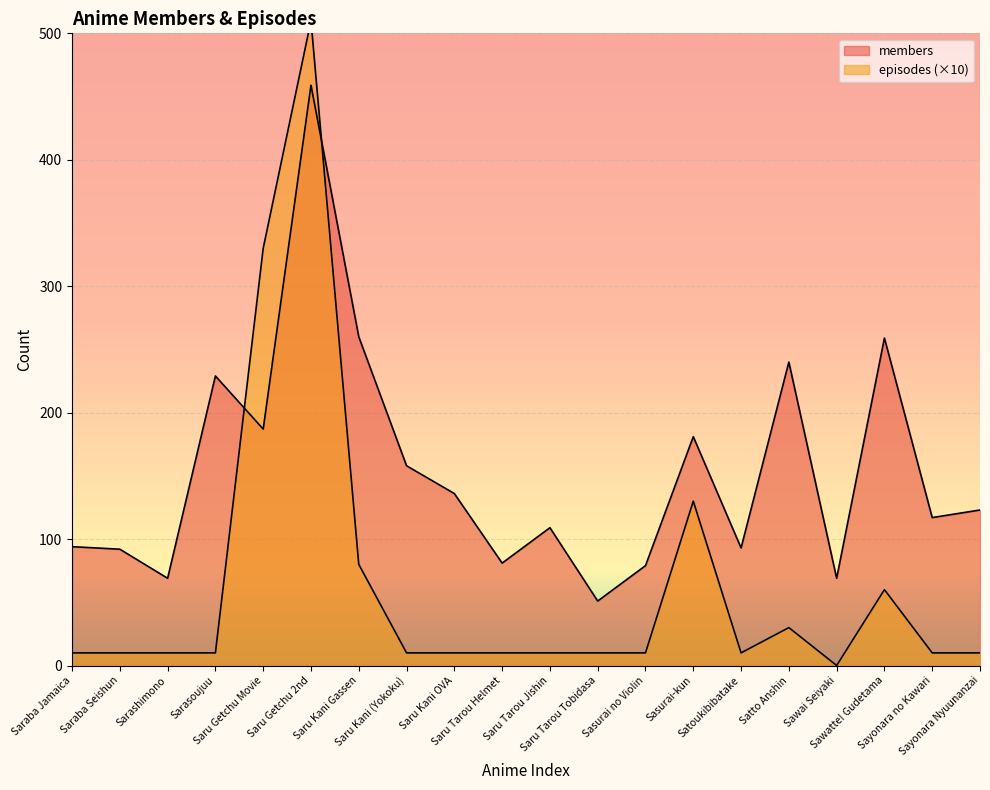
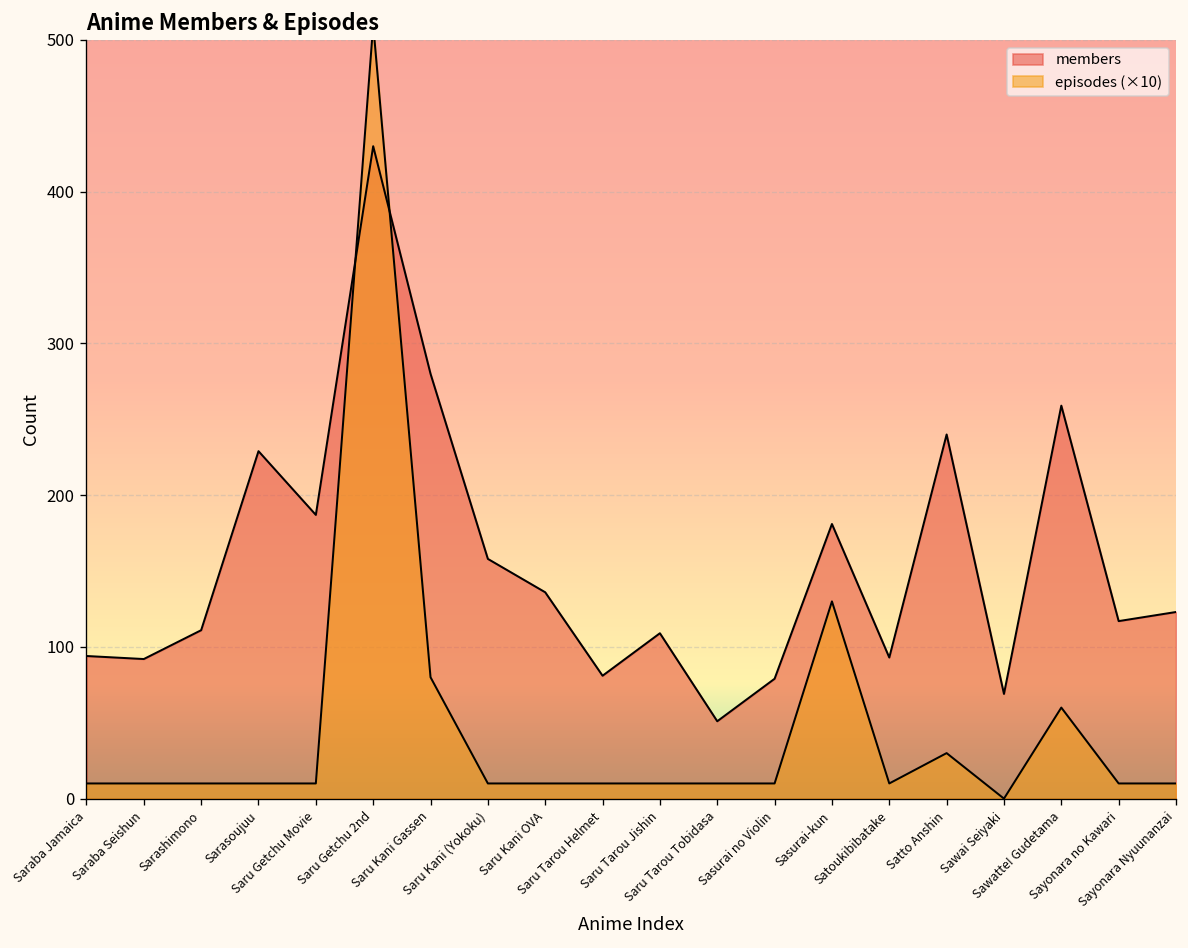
members, Sarashimono: 69 -> 111
episodes (×10), Saru Getchu Movie: 330 -> 10
members, Saru Getchu 2nd: 459 -> 430
members, Saru Kani Gassen: 260 -> 280
